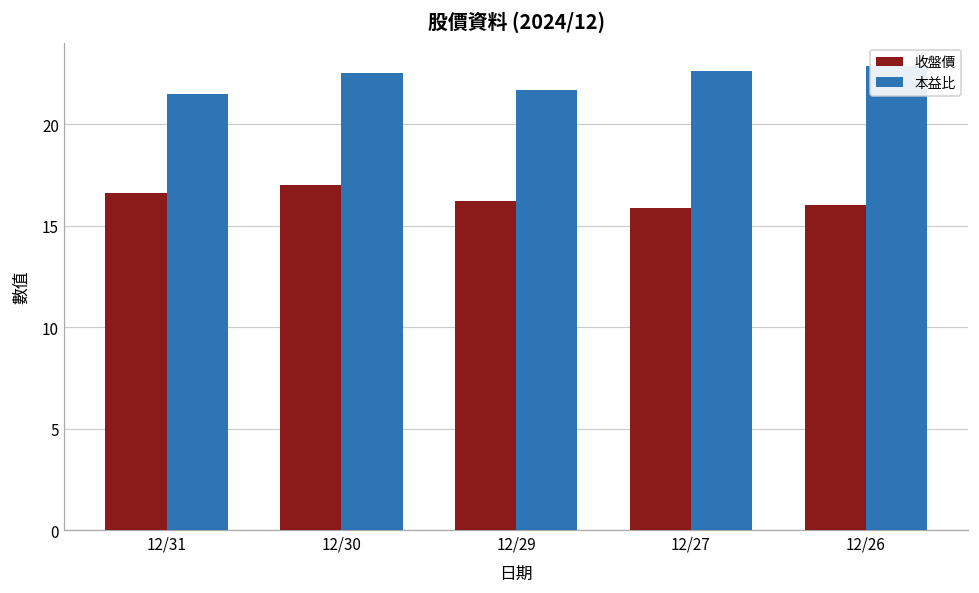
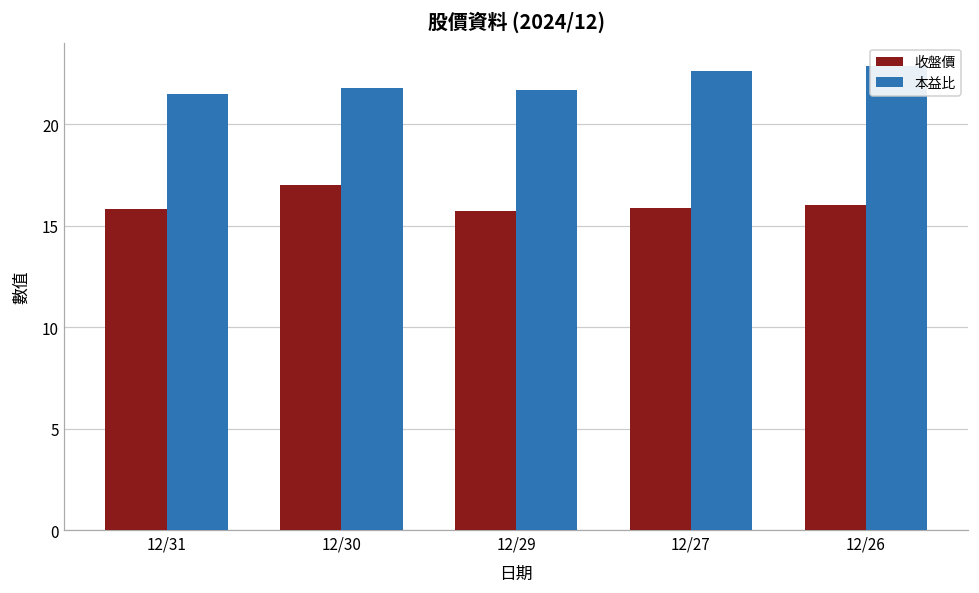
收盤價, 12/31: 16.6 -> 15.8
本益比, 12/30: 22.5 -> 21.8
收盤價, 12/29: 16.2 -> 15.7
